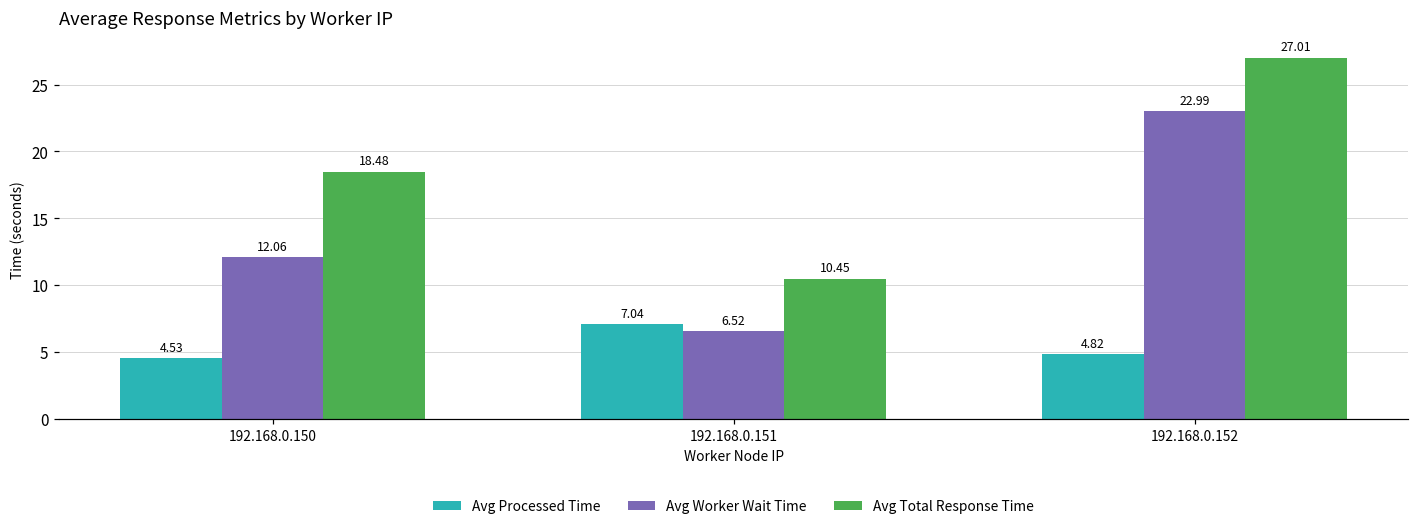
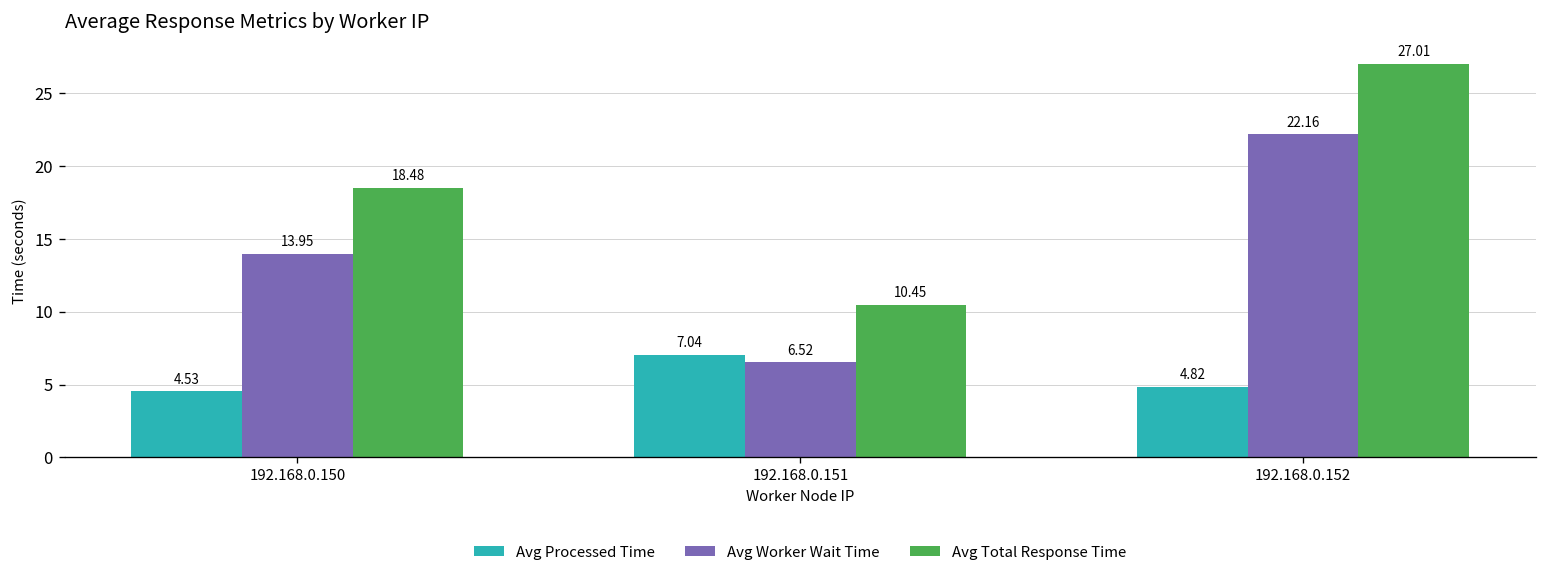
Avg Worker Wait Time, 192.168.0.150: 12.06 -> 13.95
Avg Worker Wait Time, 192.168.0.152: 22.99 -> 22.16
